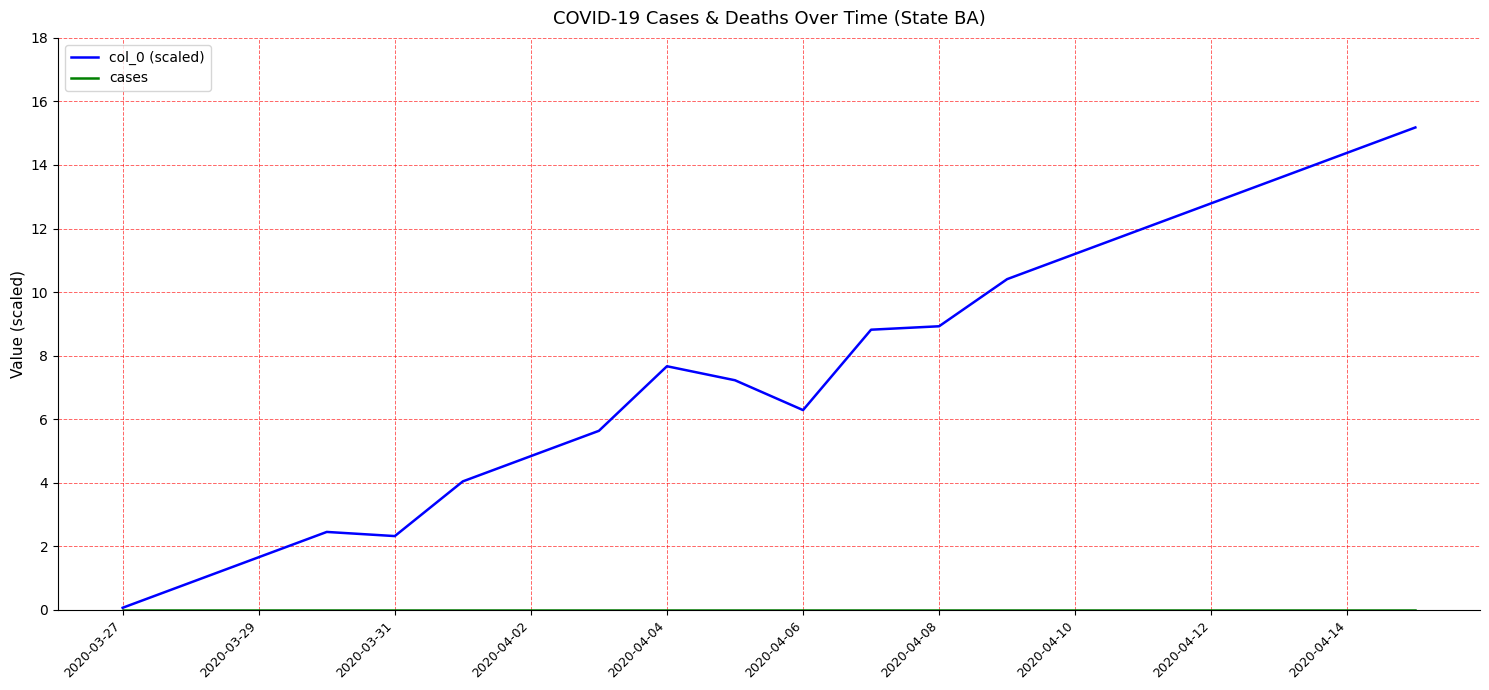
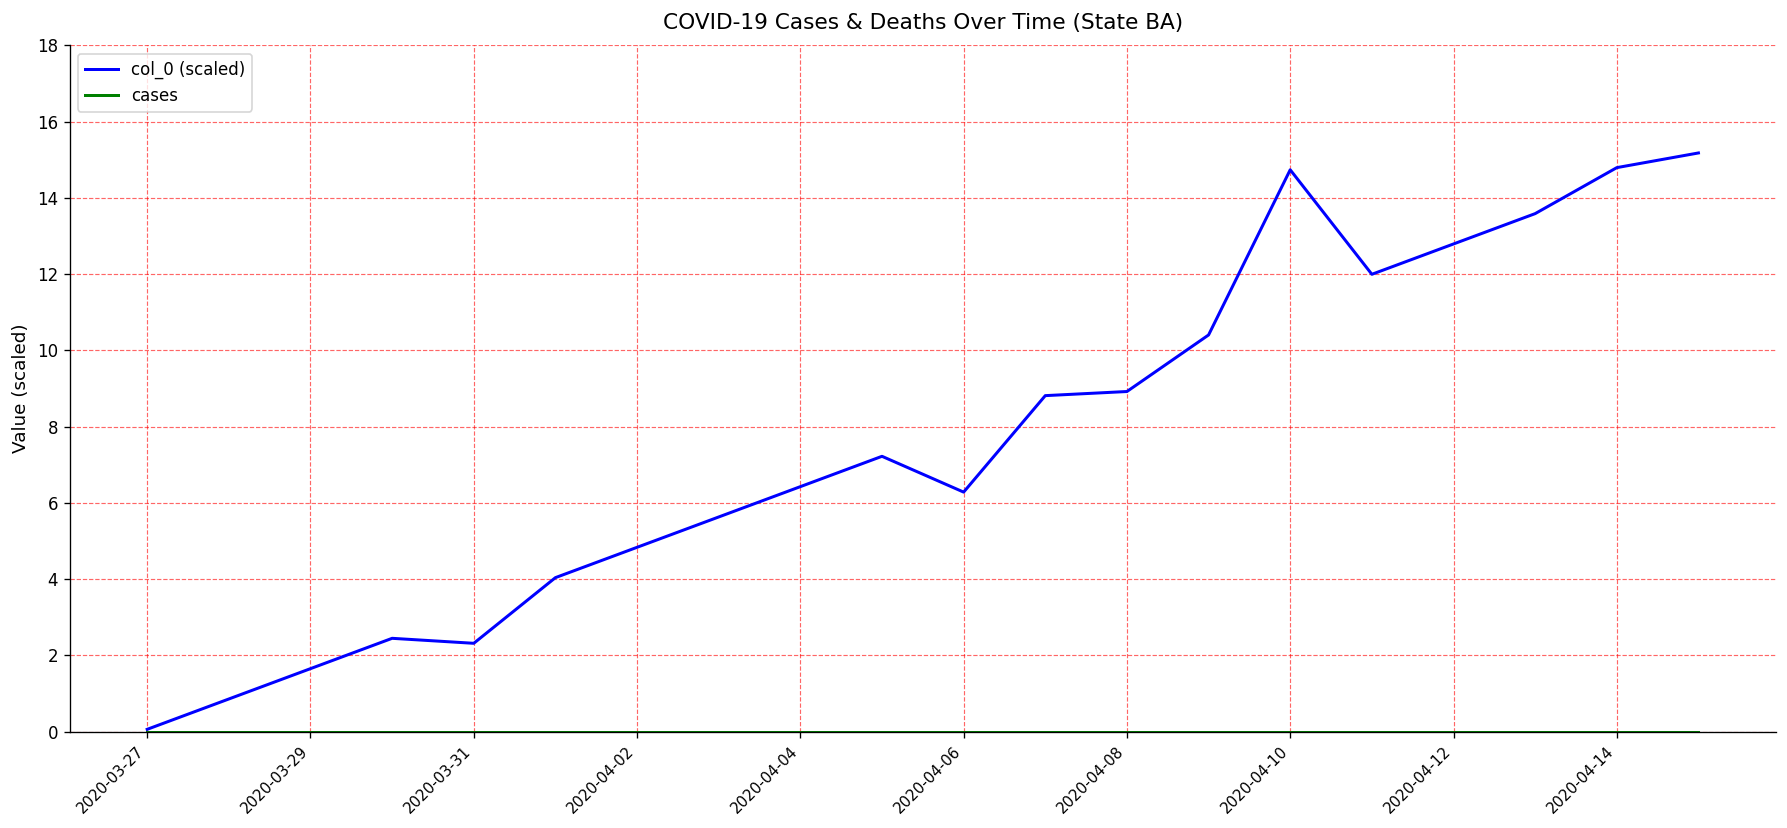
col_0 (scaled), 2020-04-04: 7.7 -> 6.4
col_0 (scaled), 2020-04-10: 11.2 -> 14.7
col_0 (scaled), 2020-04-14: 14.4 -> 14.8
